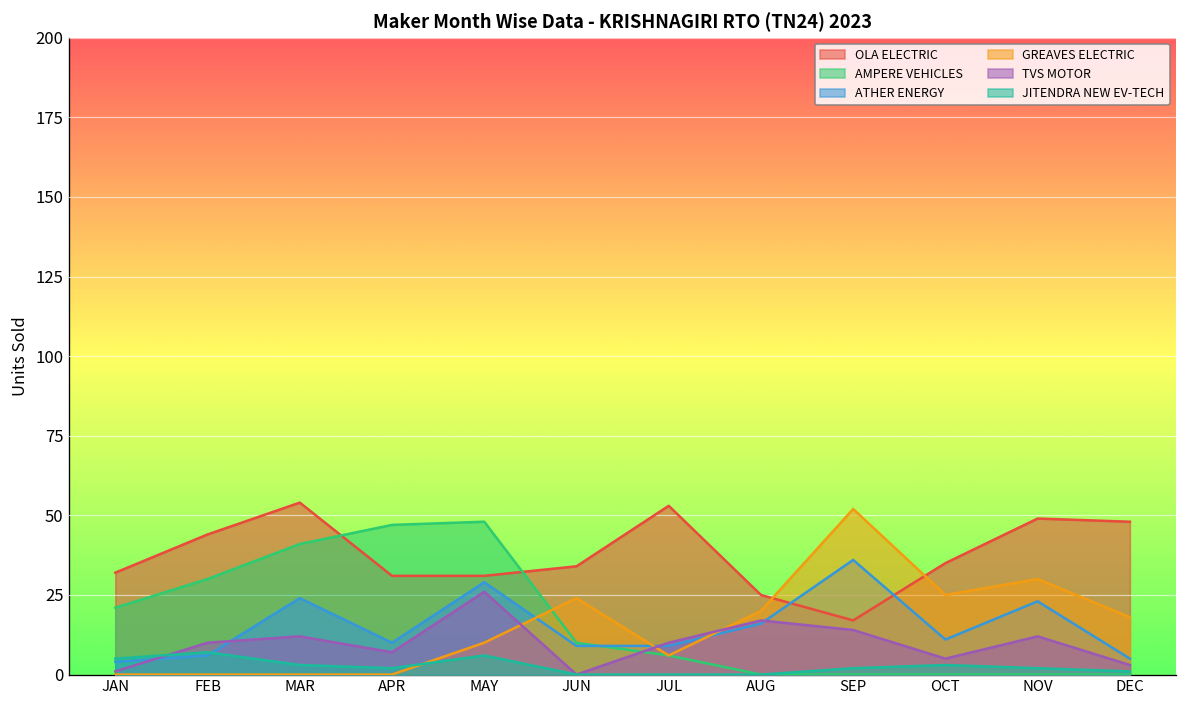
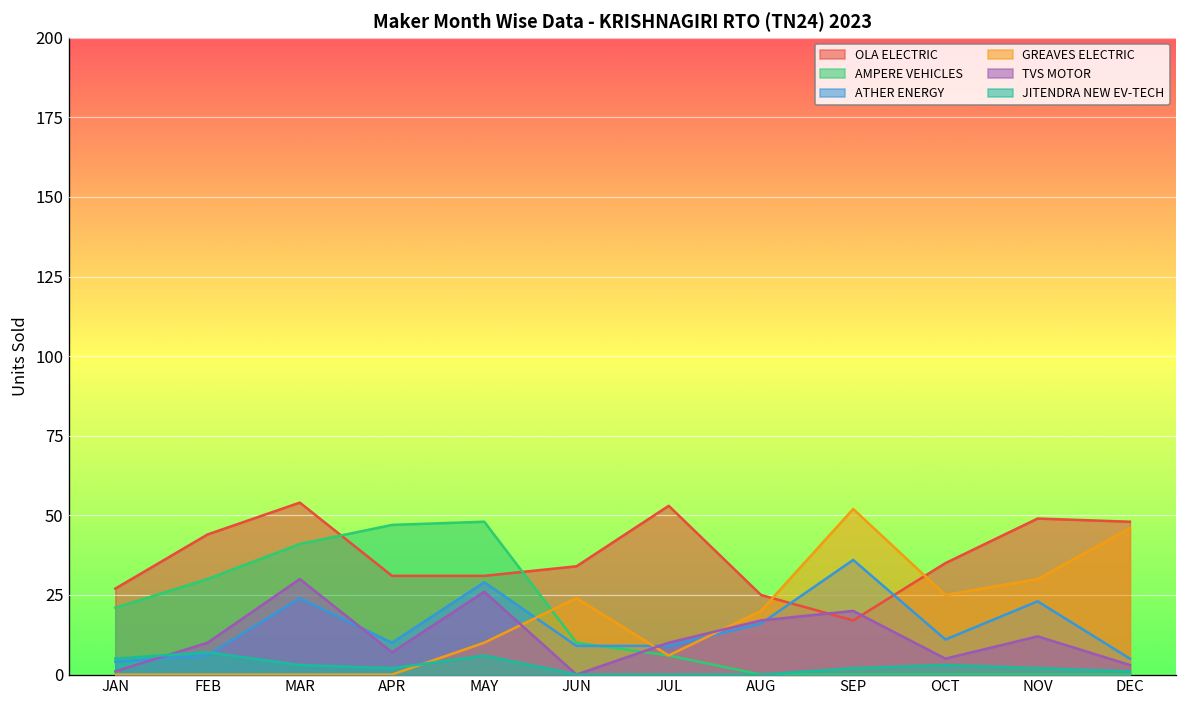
OLA ELECTRIC, JAN: 32 -> 27
TVS MOTOR, MAR: 12 -> 30
TVS MOTOR, SEP: 14 -> 20
GREAVES ELECTRIC, DEC: 18 -> 46
